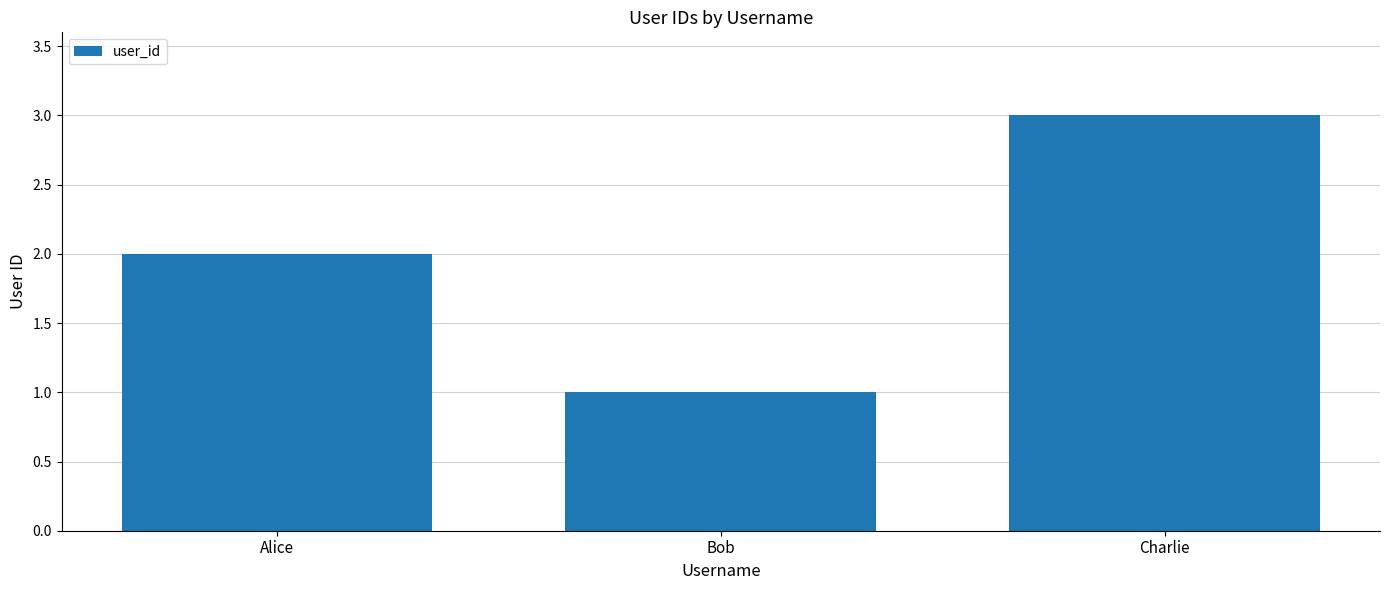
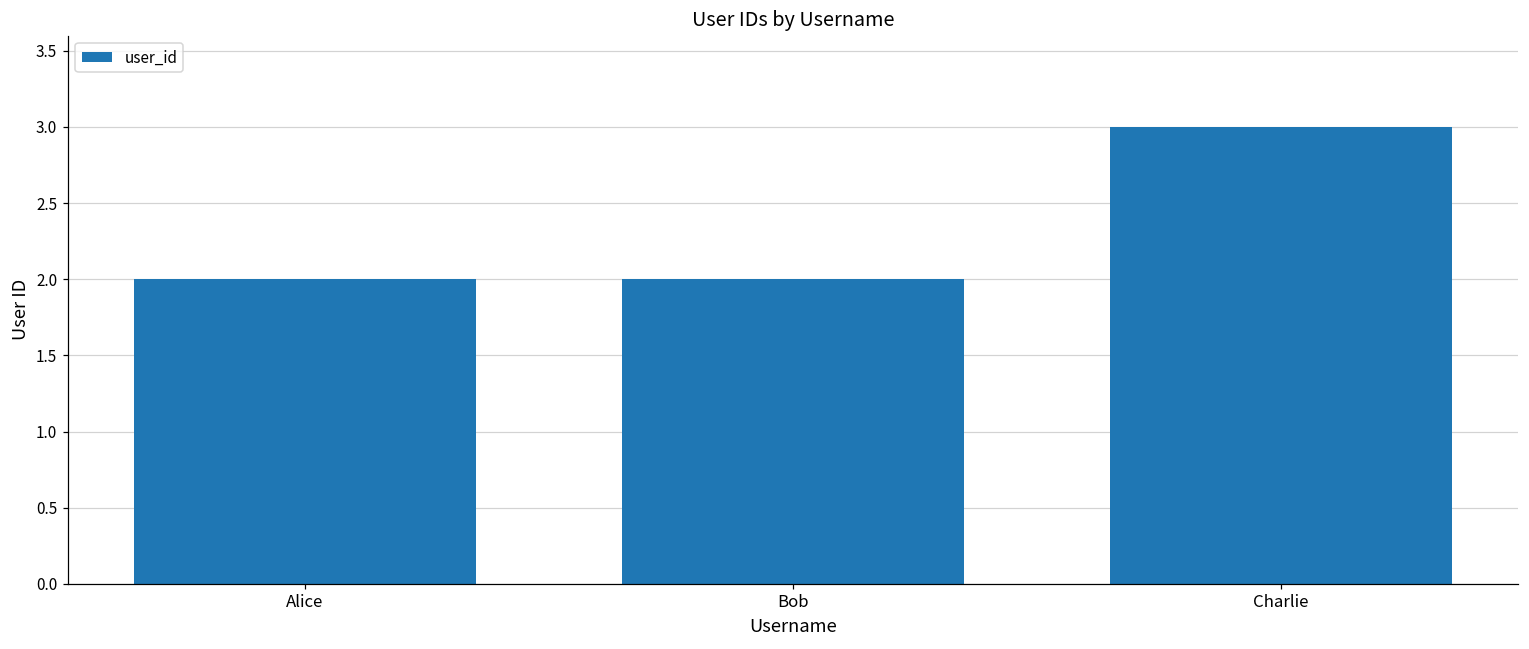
Bob: 1 -> 2
